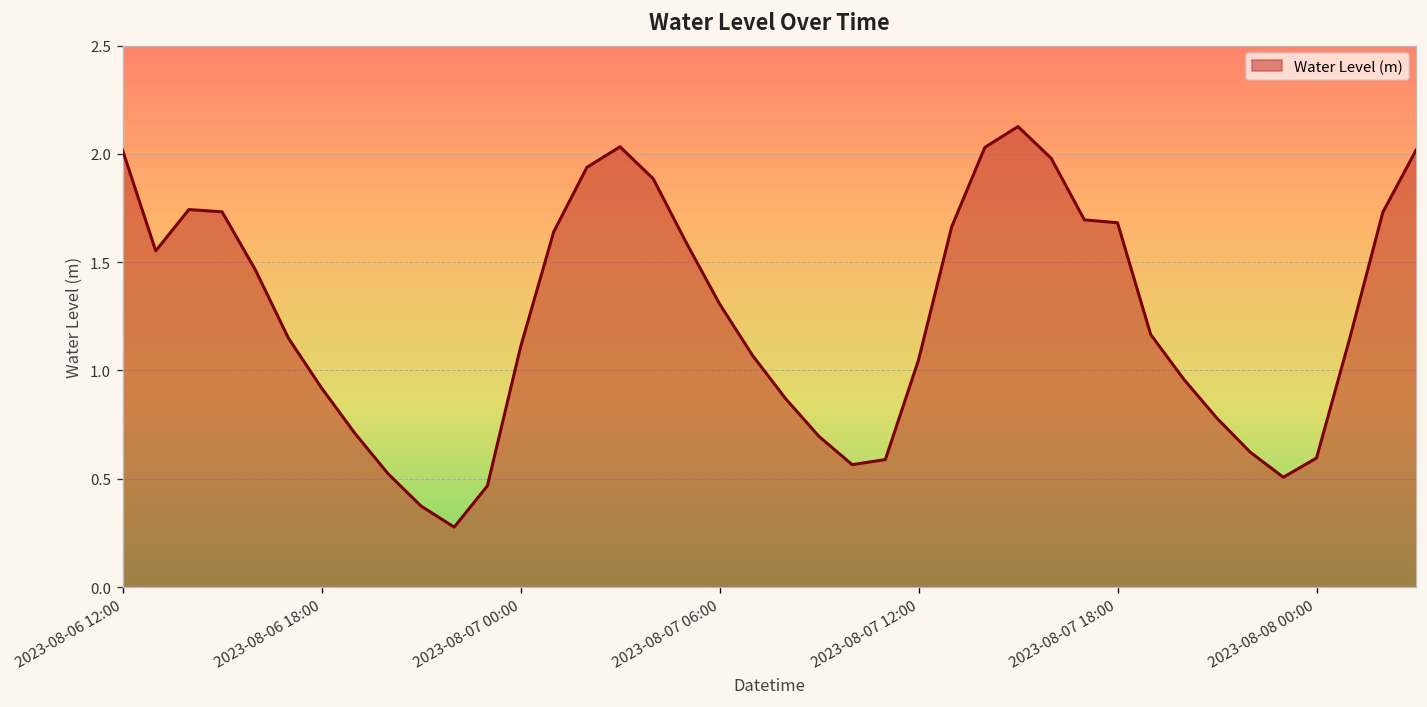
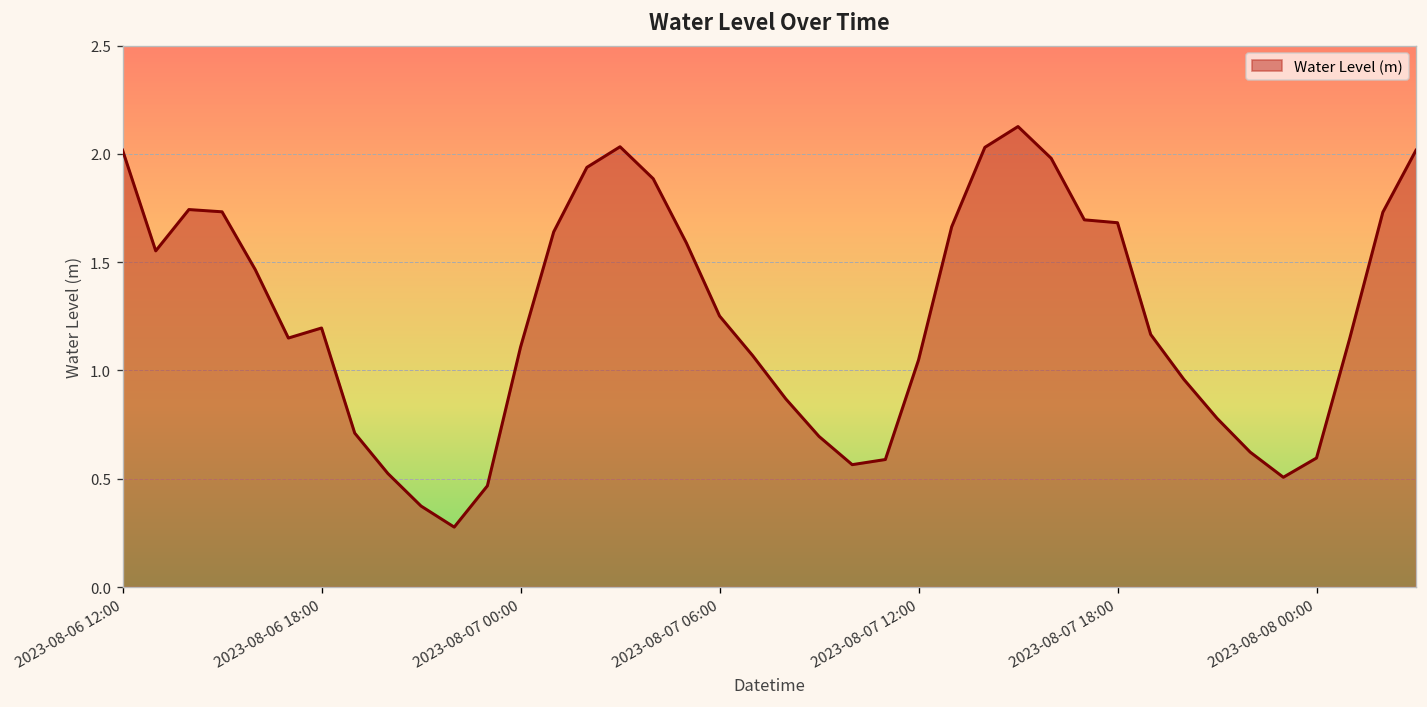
2023-08-06 18:00: 0.92 -> 1.20
2023-08-07 06:00: 1.31 -> 1.25
